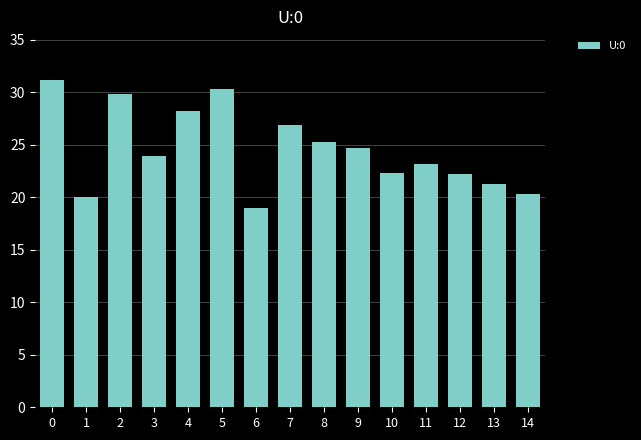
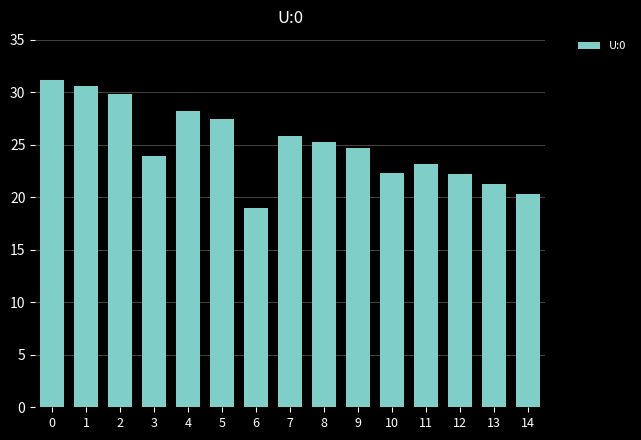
1: 20.0 -> 30.6
5: 30.3 -> 27.4
7: 26.9 -> 25.9
